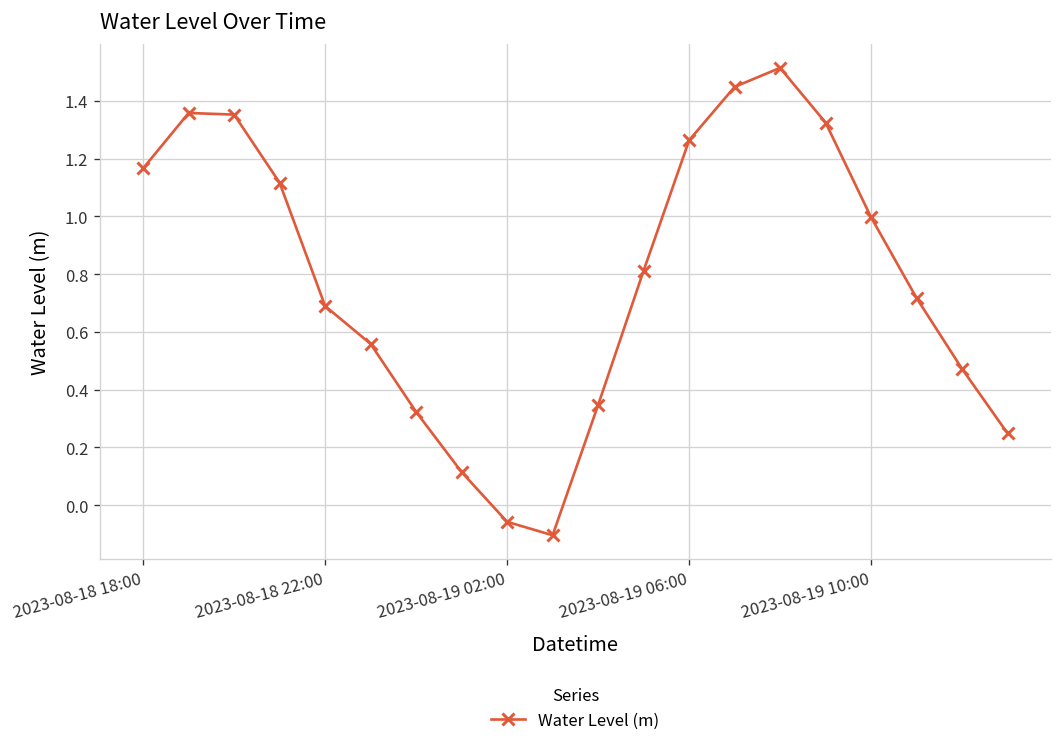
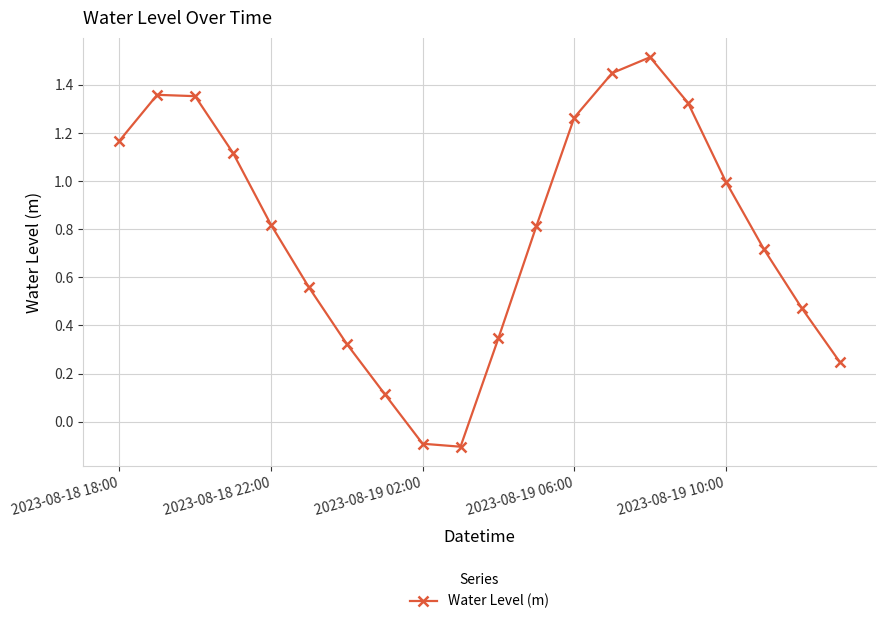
2023-08-18 22:00: 0.69 -> 0.82
2023-08-19 02:00: -0.06 -> -0.09
